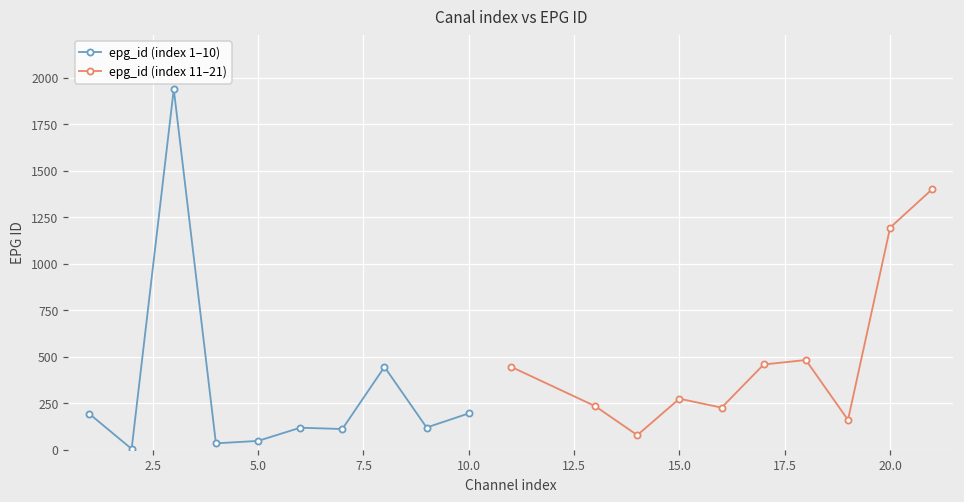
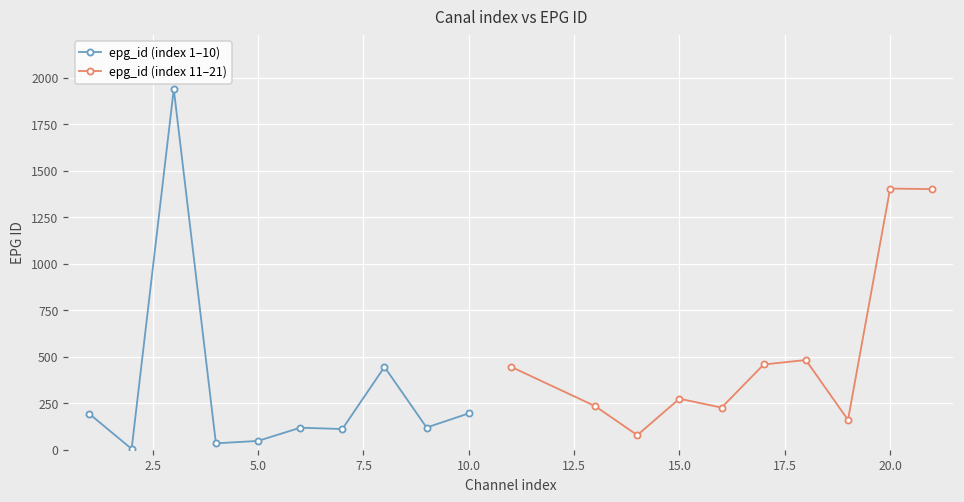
epg_id (index 11–21), 20.0: 1190 -> 1400
